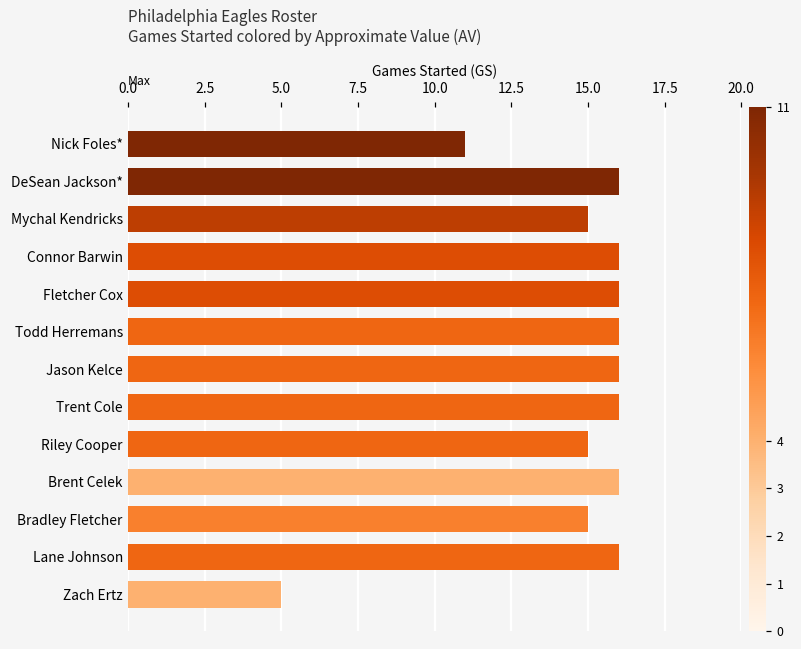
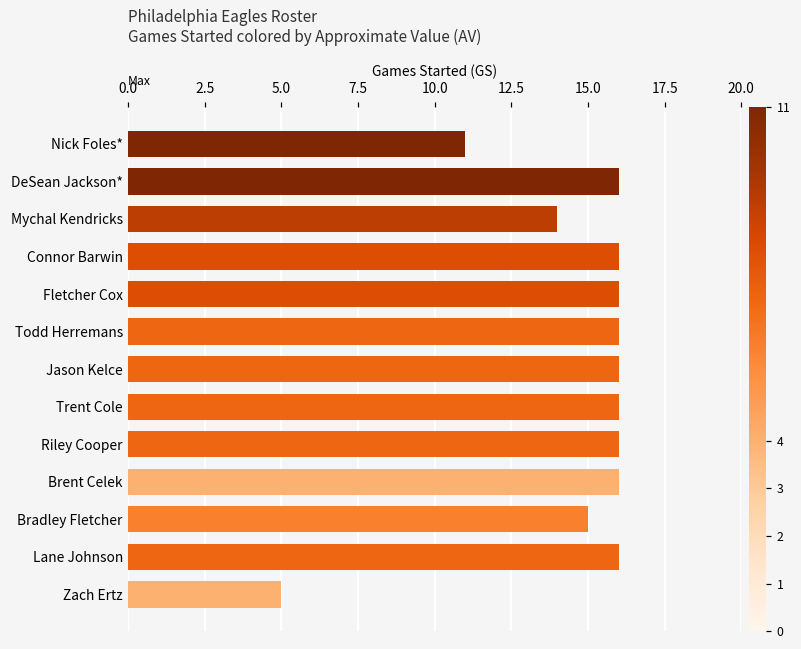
Mychal Kendricks: 15 -> 14
Riley Cooper: 15 -> 16
